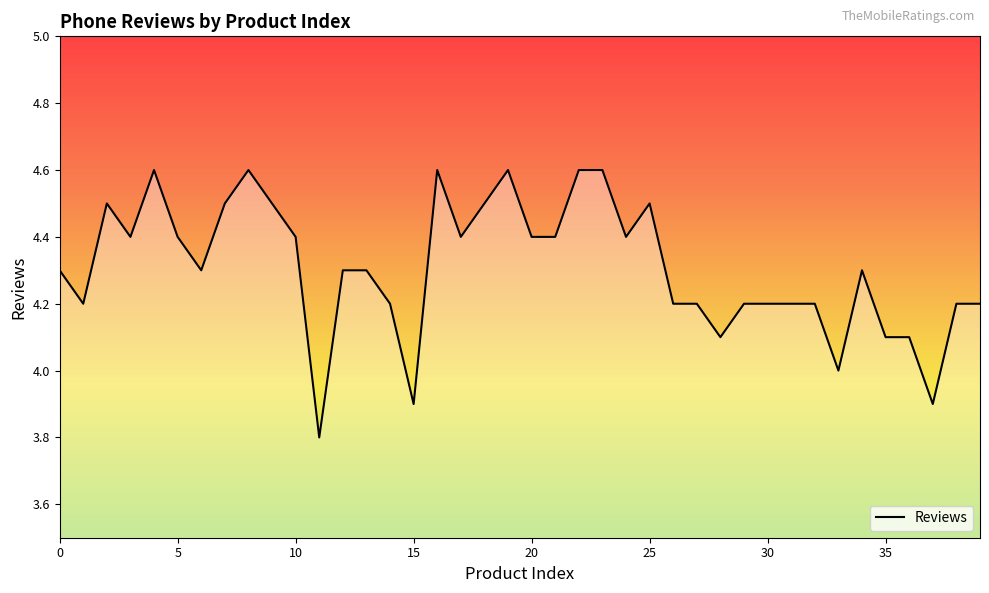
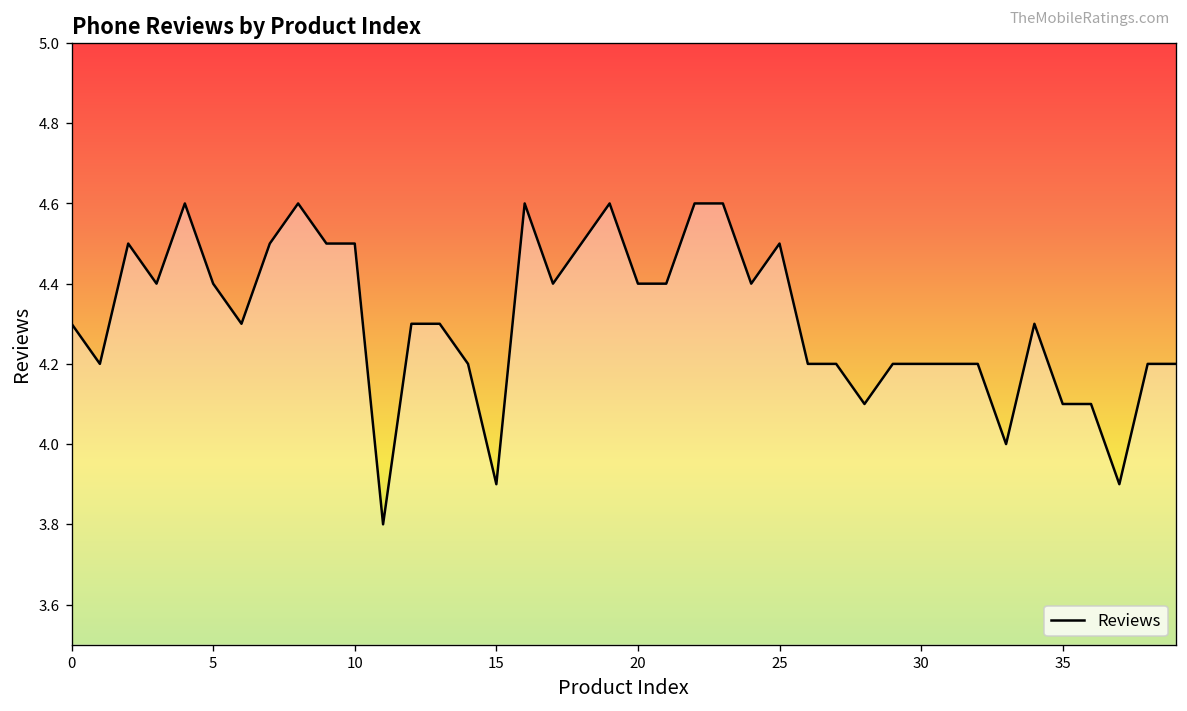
10: 4.4 -> 4.5
